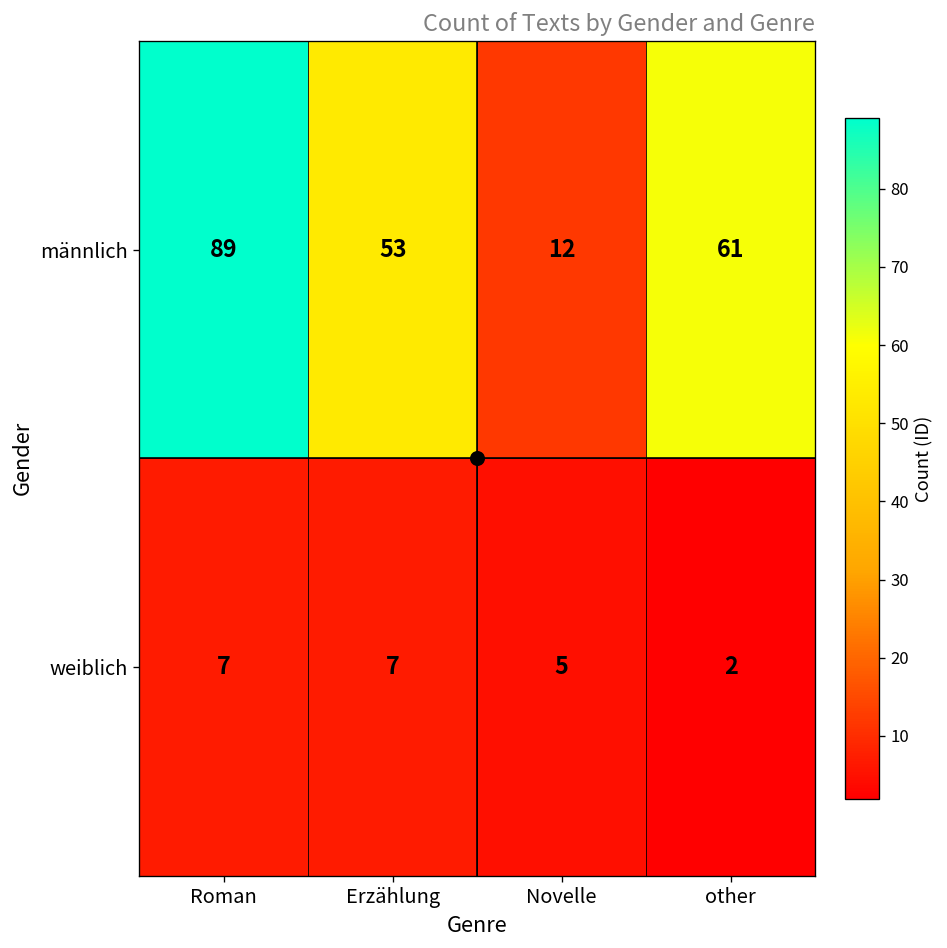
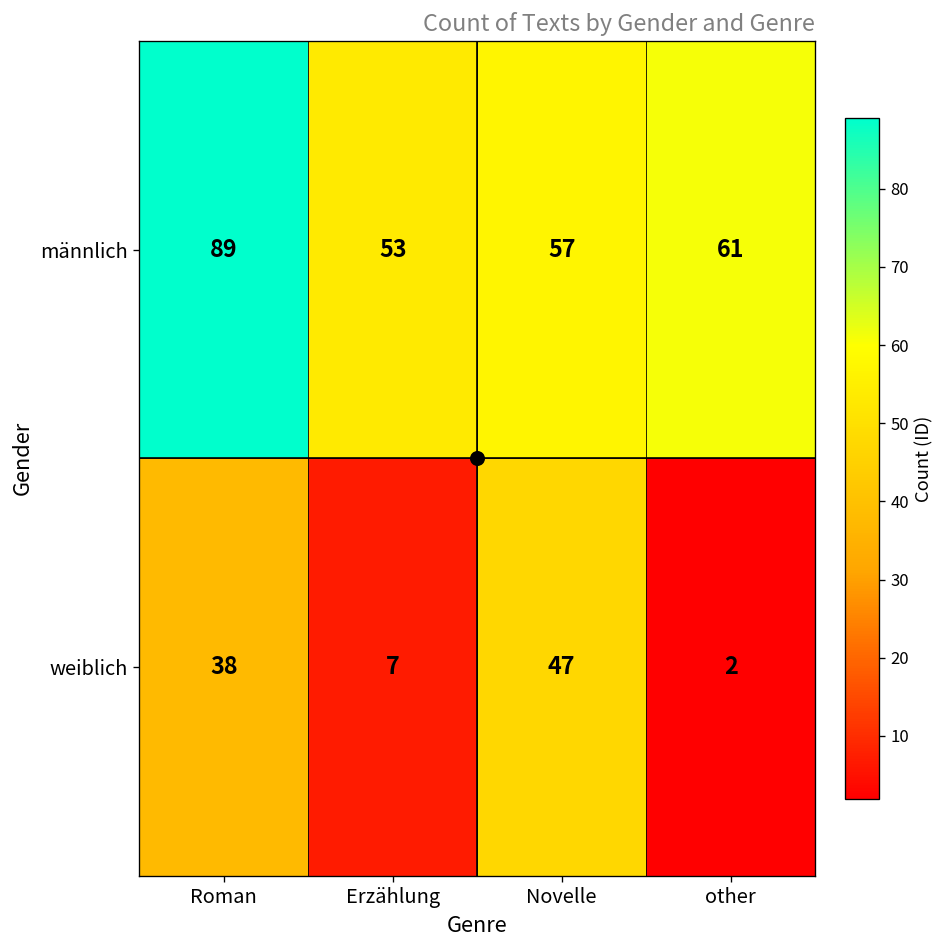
männlich, Novelle: 12 -> 57
weiblich, Roman: 7 -> 38
weiblich, Novelle: 5 -> 47
